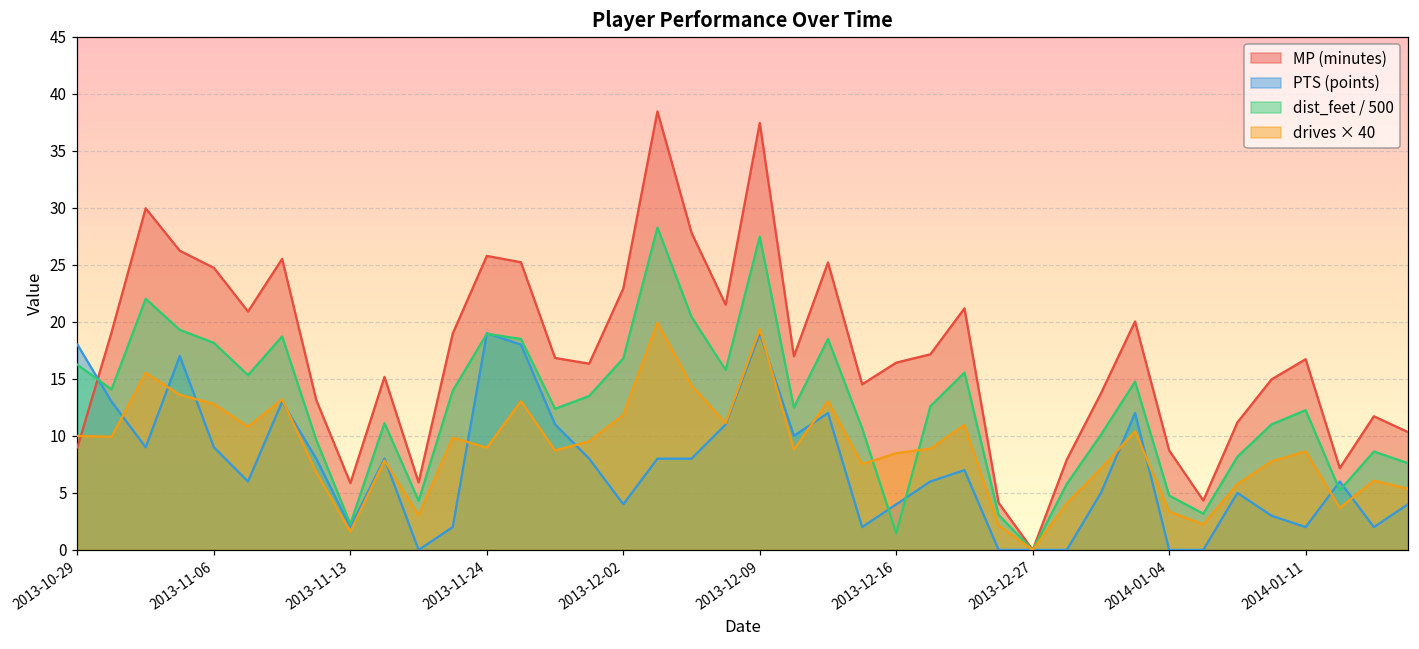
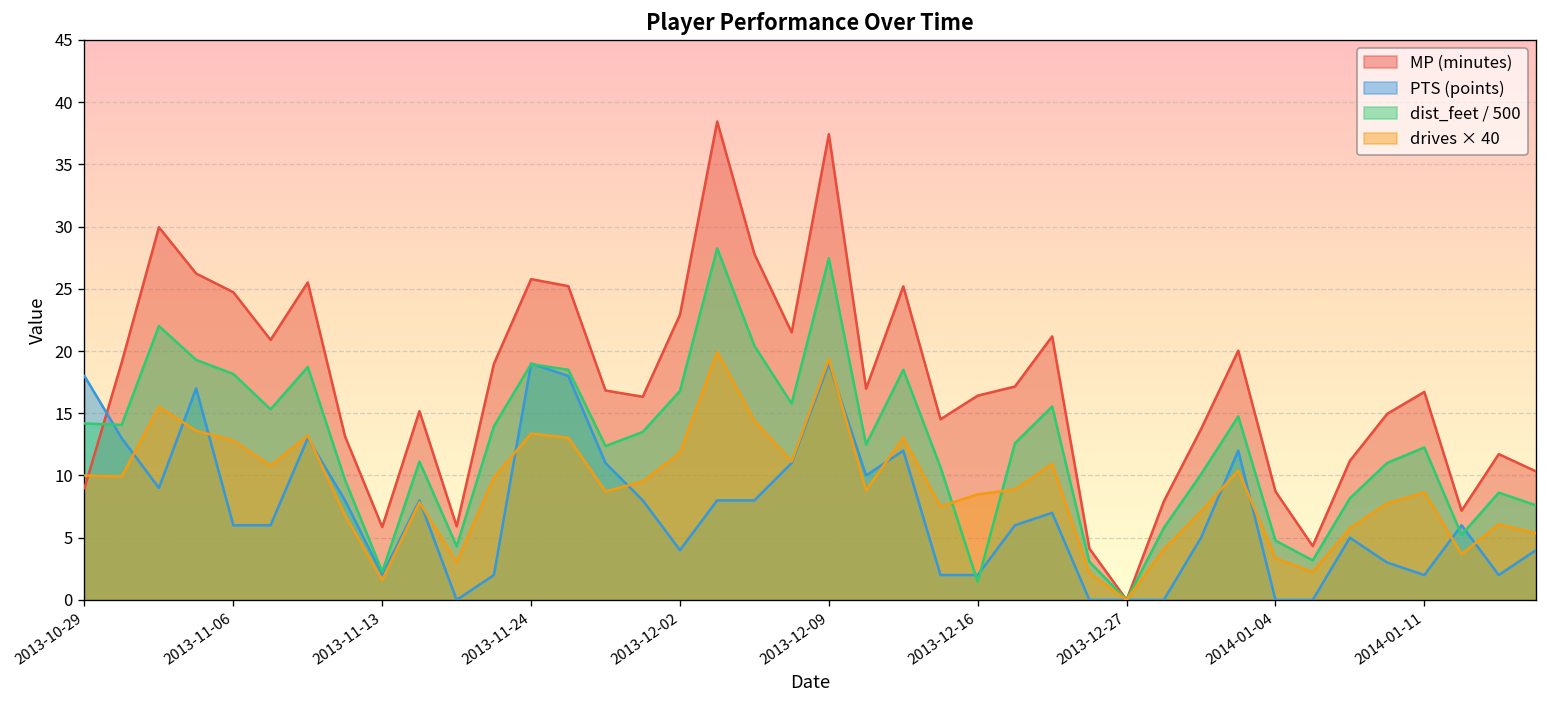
dist_feet / 500, 2013-10-29: 16.2 -> 14.2
PTS (points), 2013-11-06: 9 -> 6
drives × 40, 2013-11-24: 9.0 -> 13.4
PTS (points), 2013-12-16: 4 -> 2
